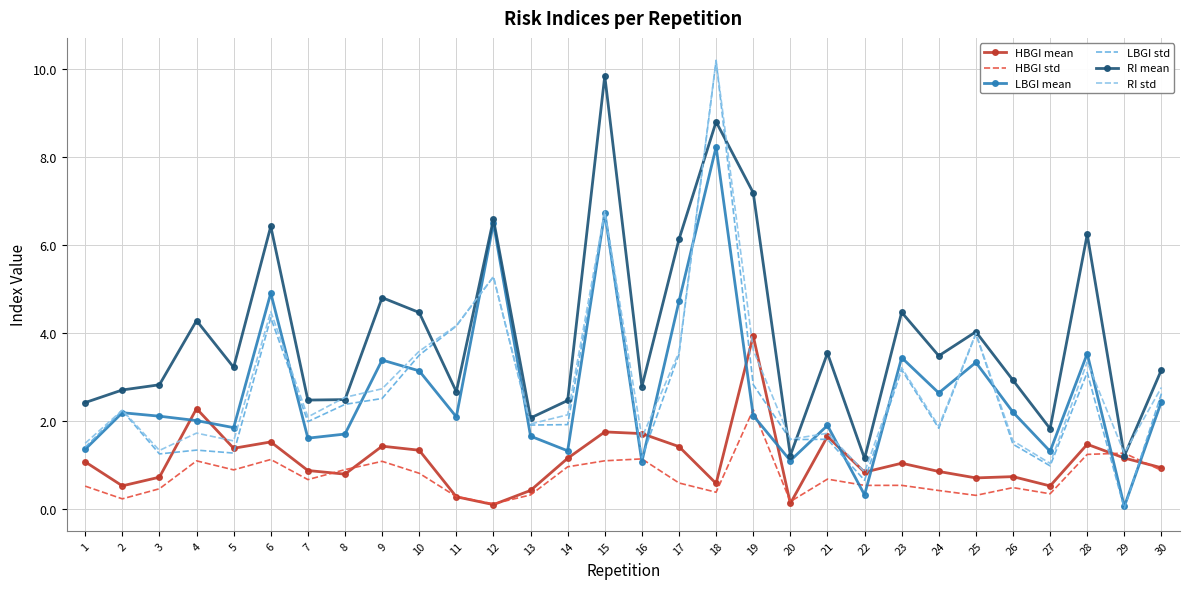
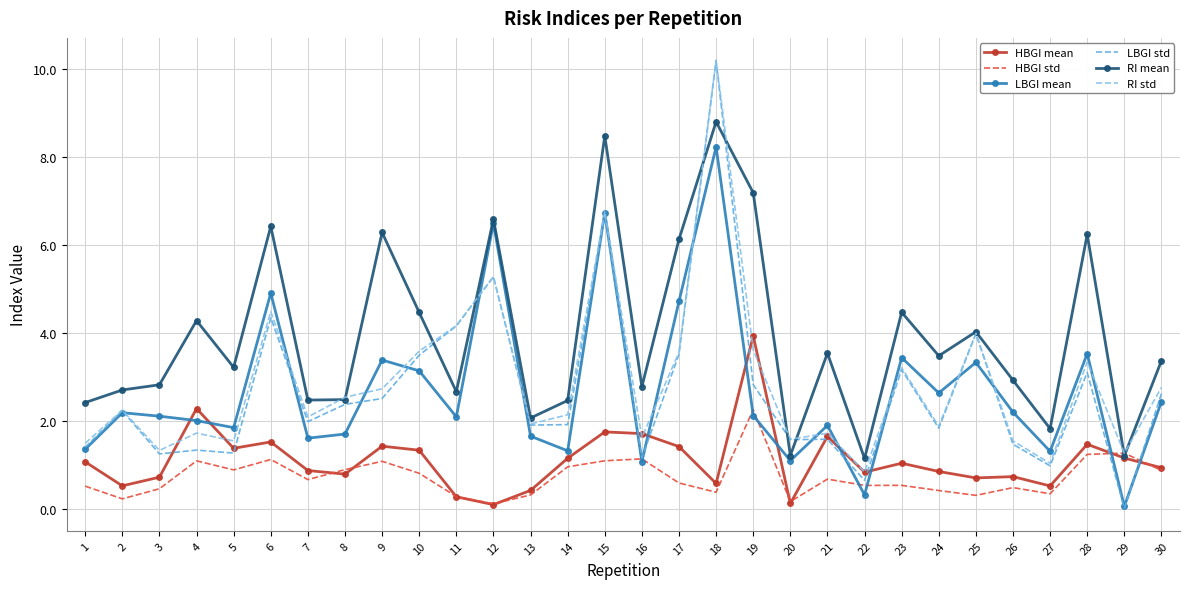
RI mean, 9: 4.8 -> 6.3
RI mean, 15: 9.8 -> 8.5
RI mean, 30: 3.2 -> 3.4
